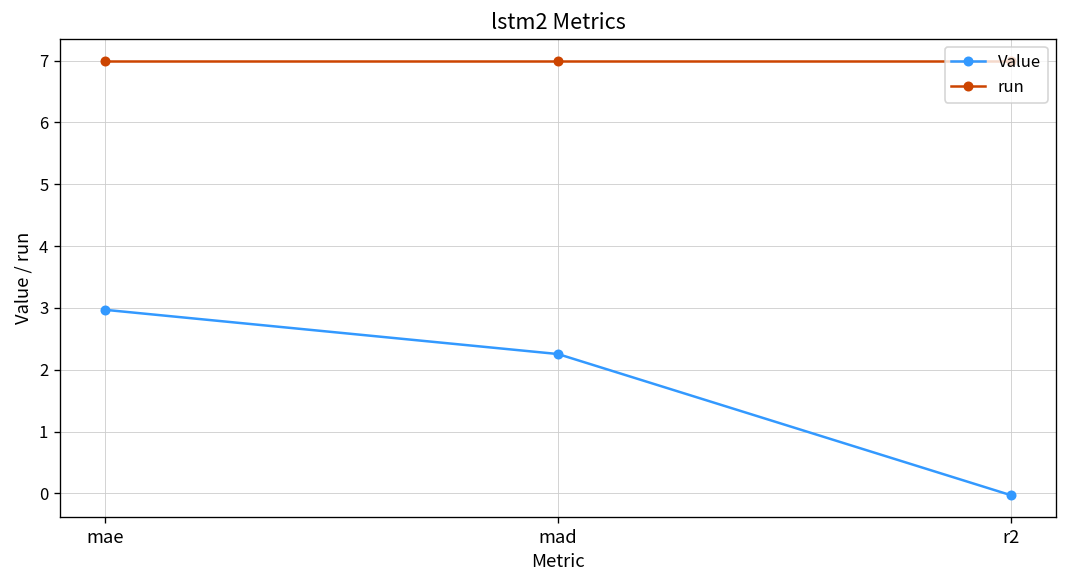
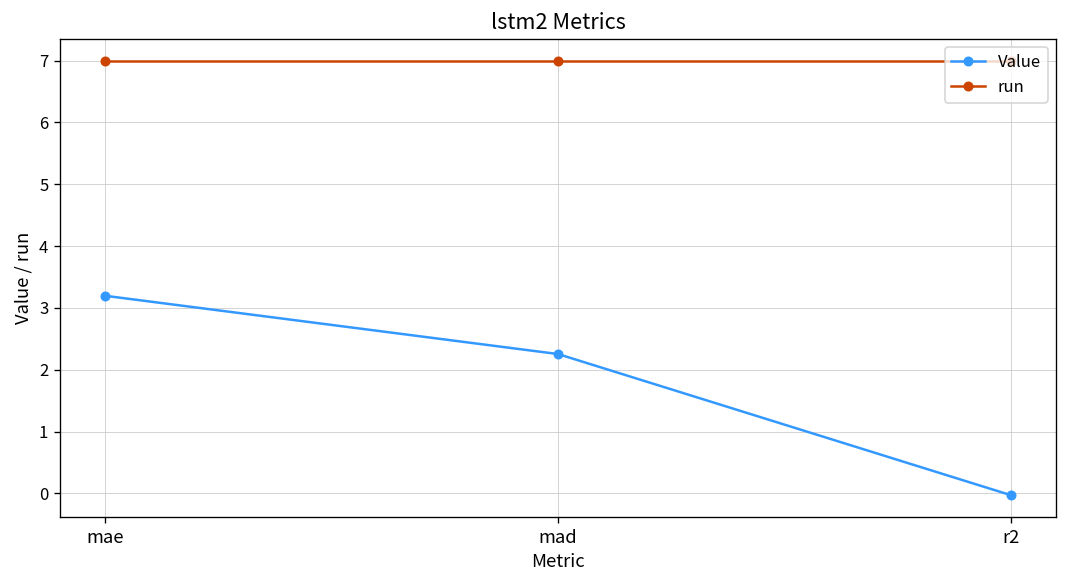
Value, mae: 3.0 -> 3.2
